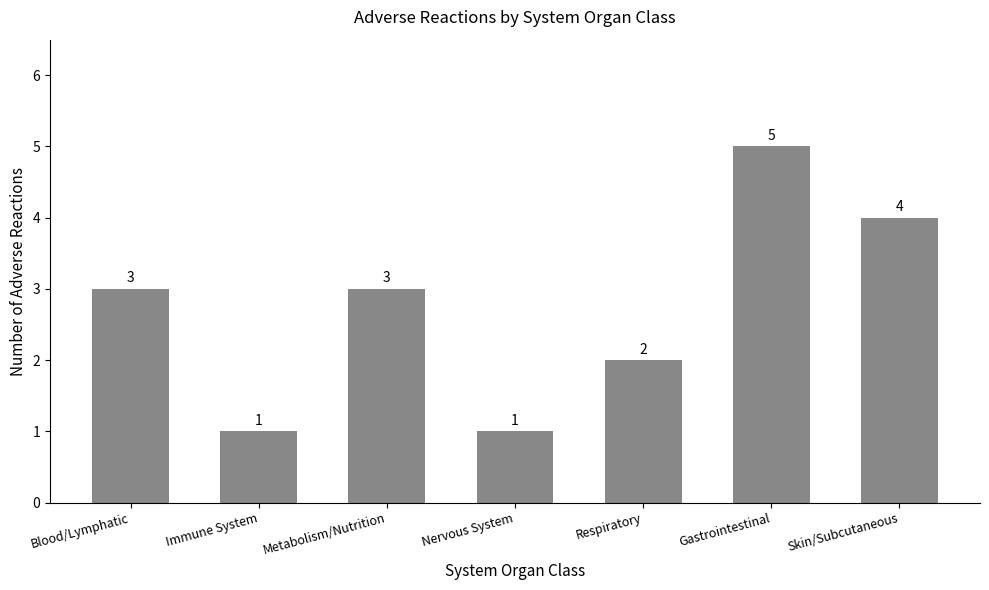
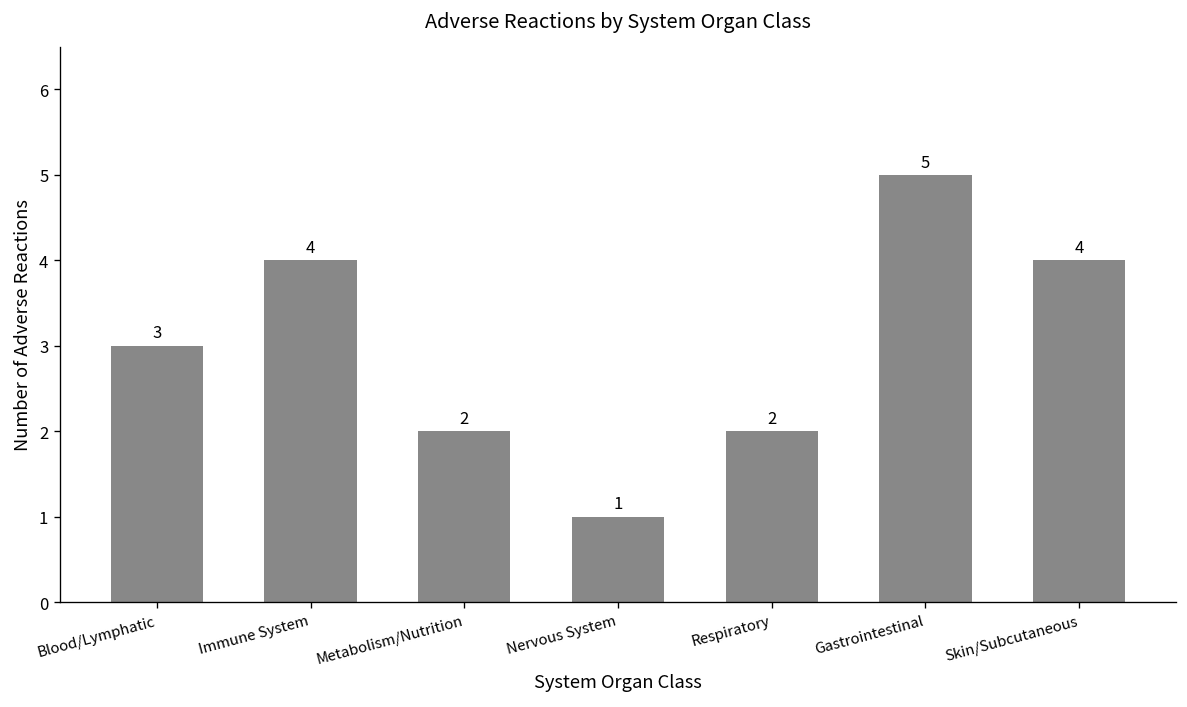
Immune System: 1 -> 4
Metabolism/Nutrition: 3 -> 2
